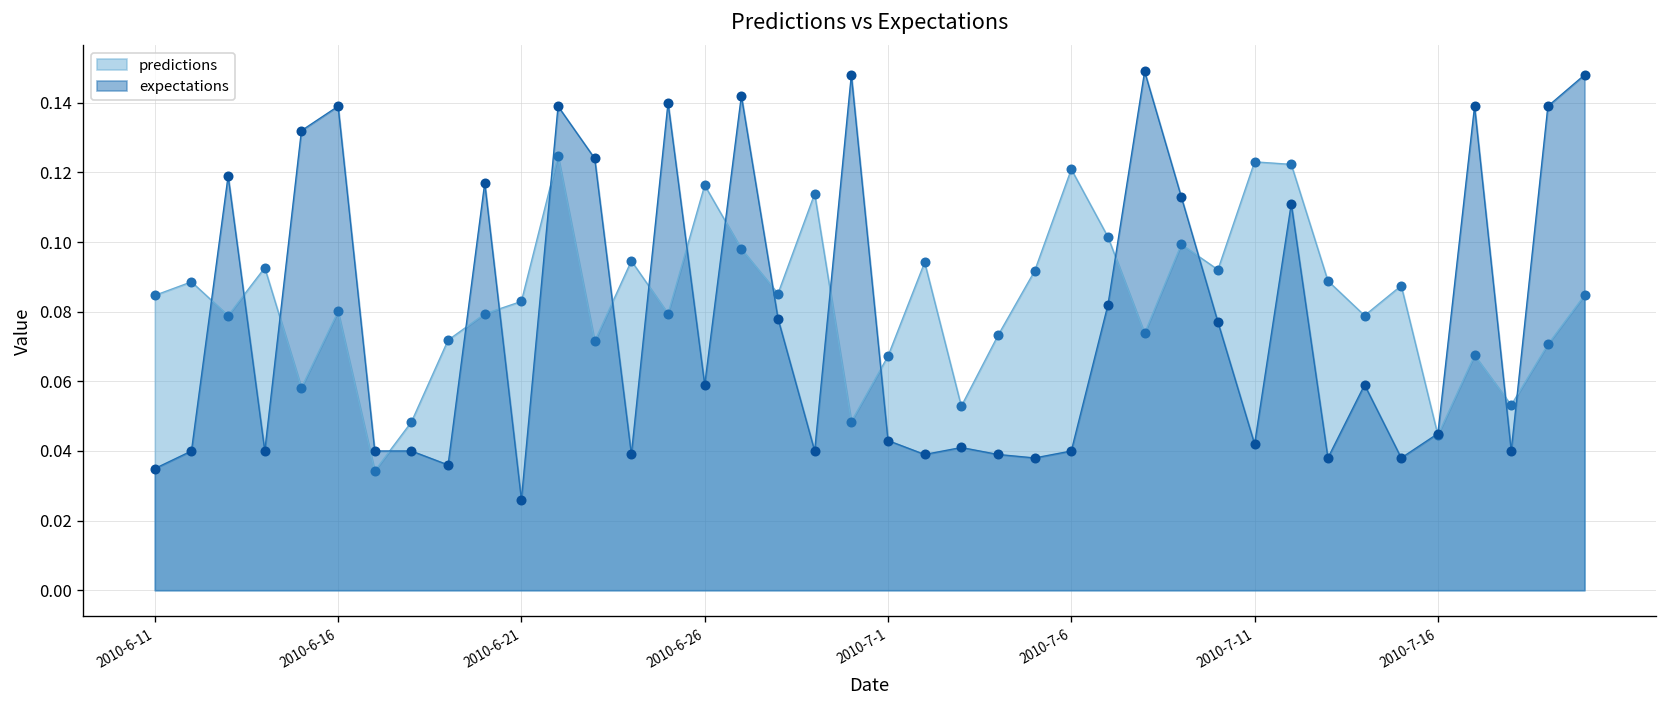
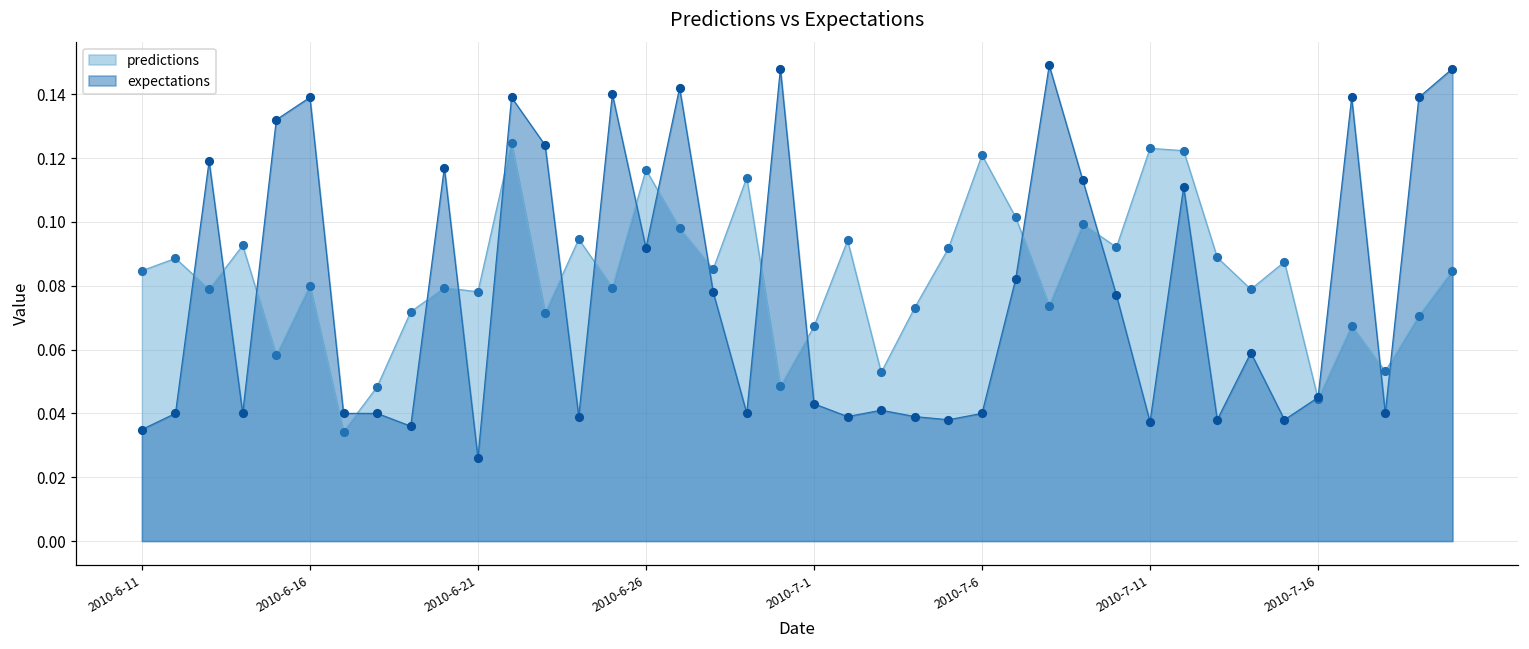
predictions, 2010-6-21: 0.083 -> 0.078
expectations, 2010-6-26: 0.059 -> 0.092
expectations, 2010-7-11: 0.042 -> 0.037
